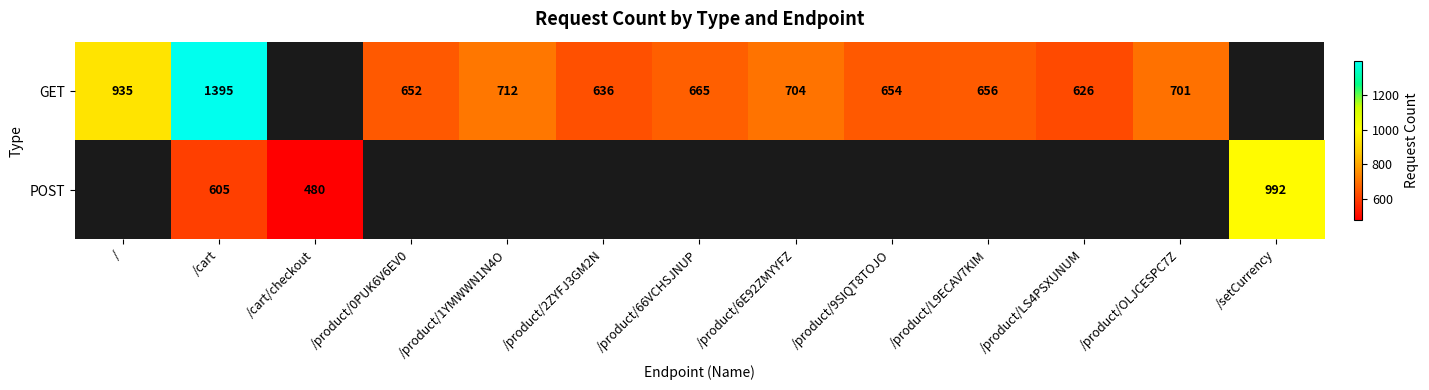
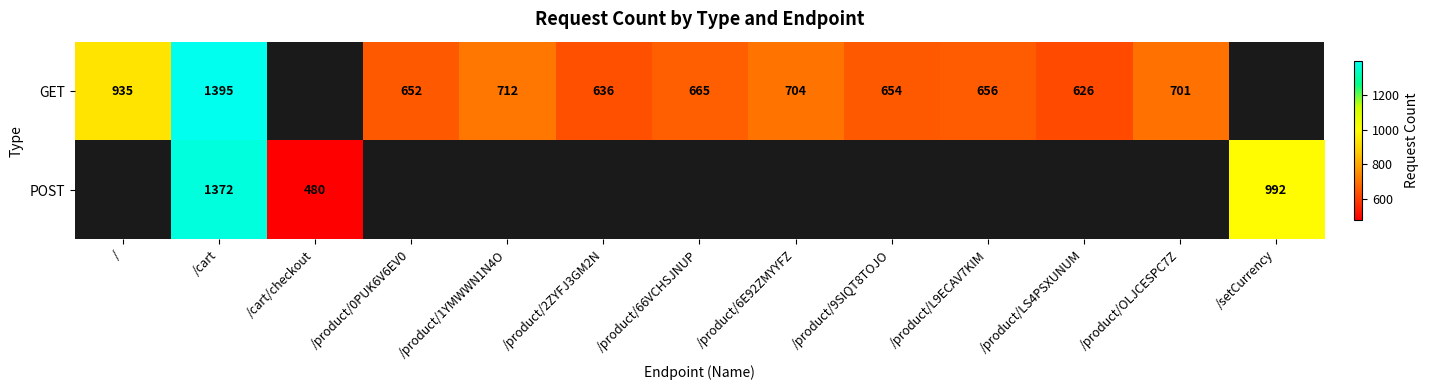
POST, /cart: 605 -> 1372
